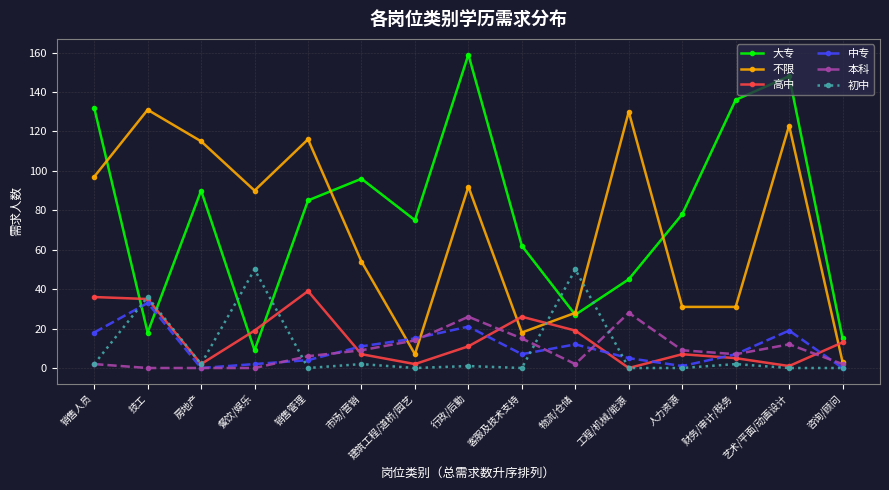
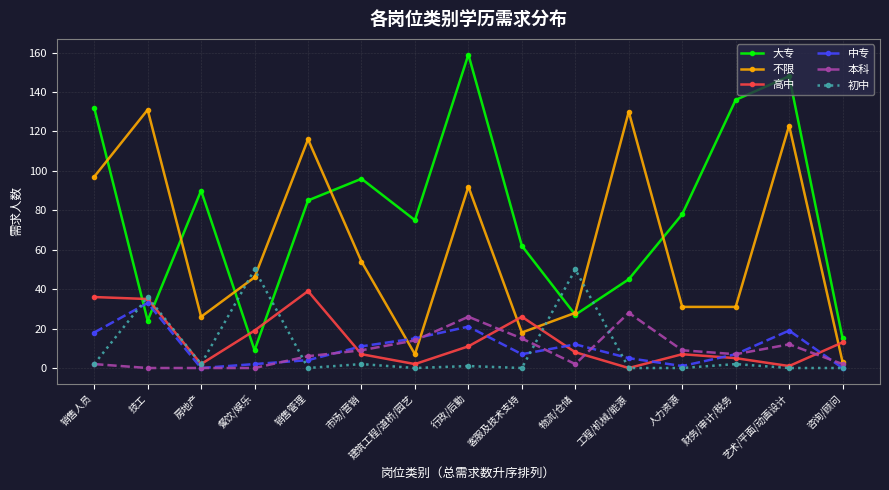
大专, 技工: 18 -> 24
不限, 房地产: 115 -> 26
不限, 餐饮/娱乐: 90 -> 46
高中, 物流/仓储: 19 -> 8
